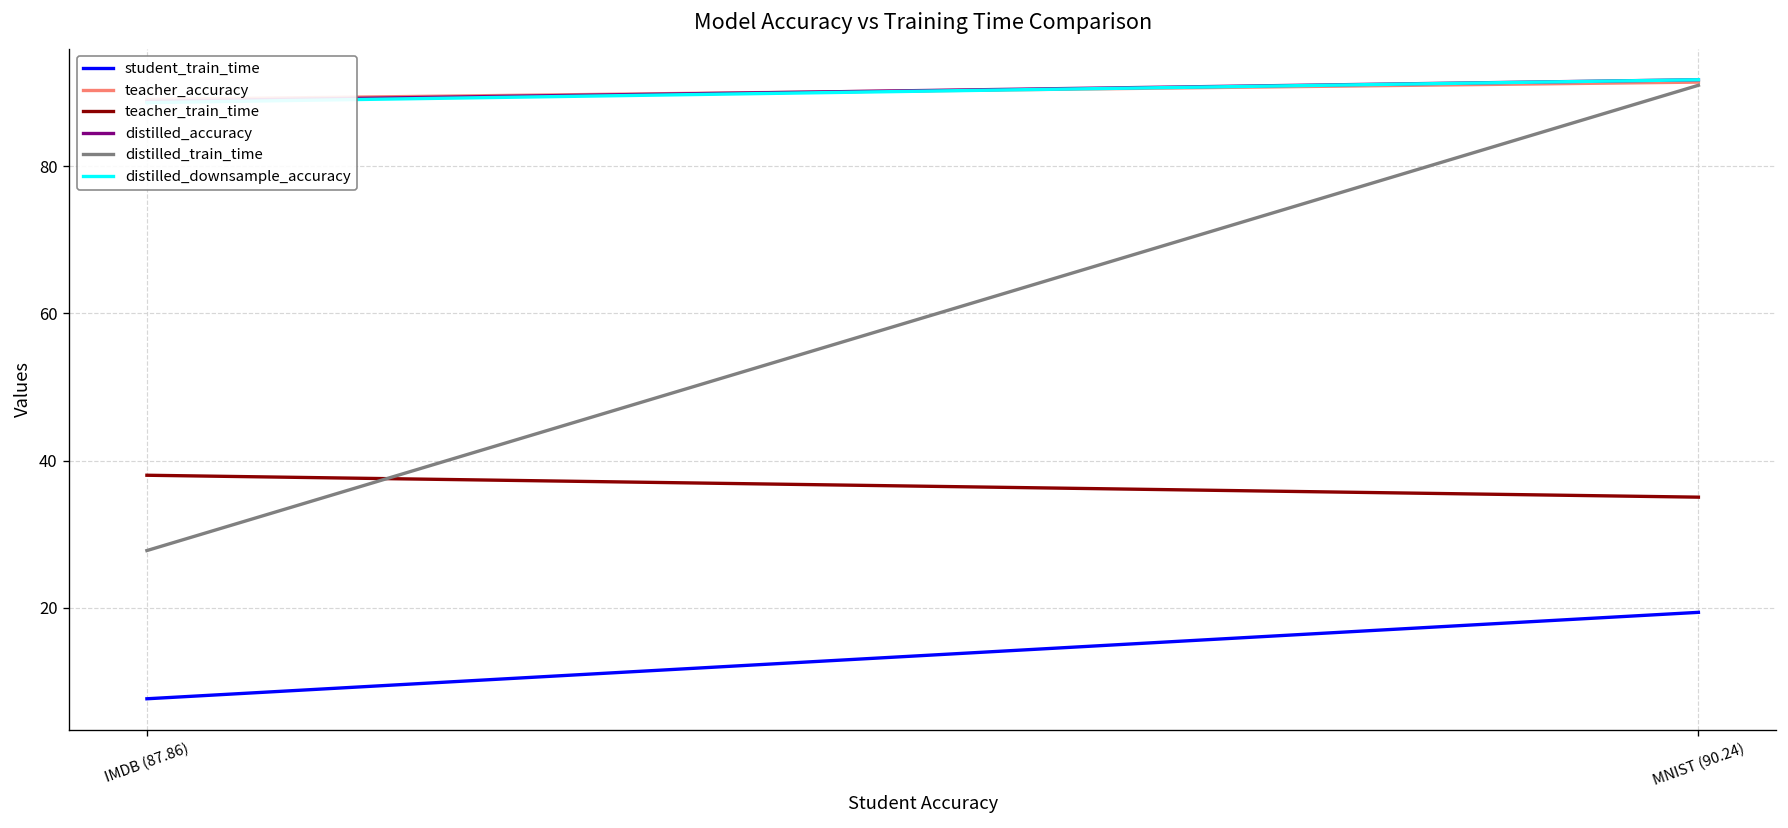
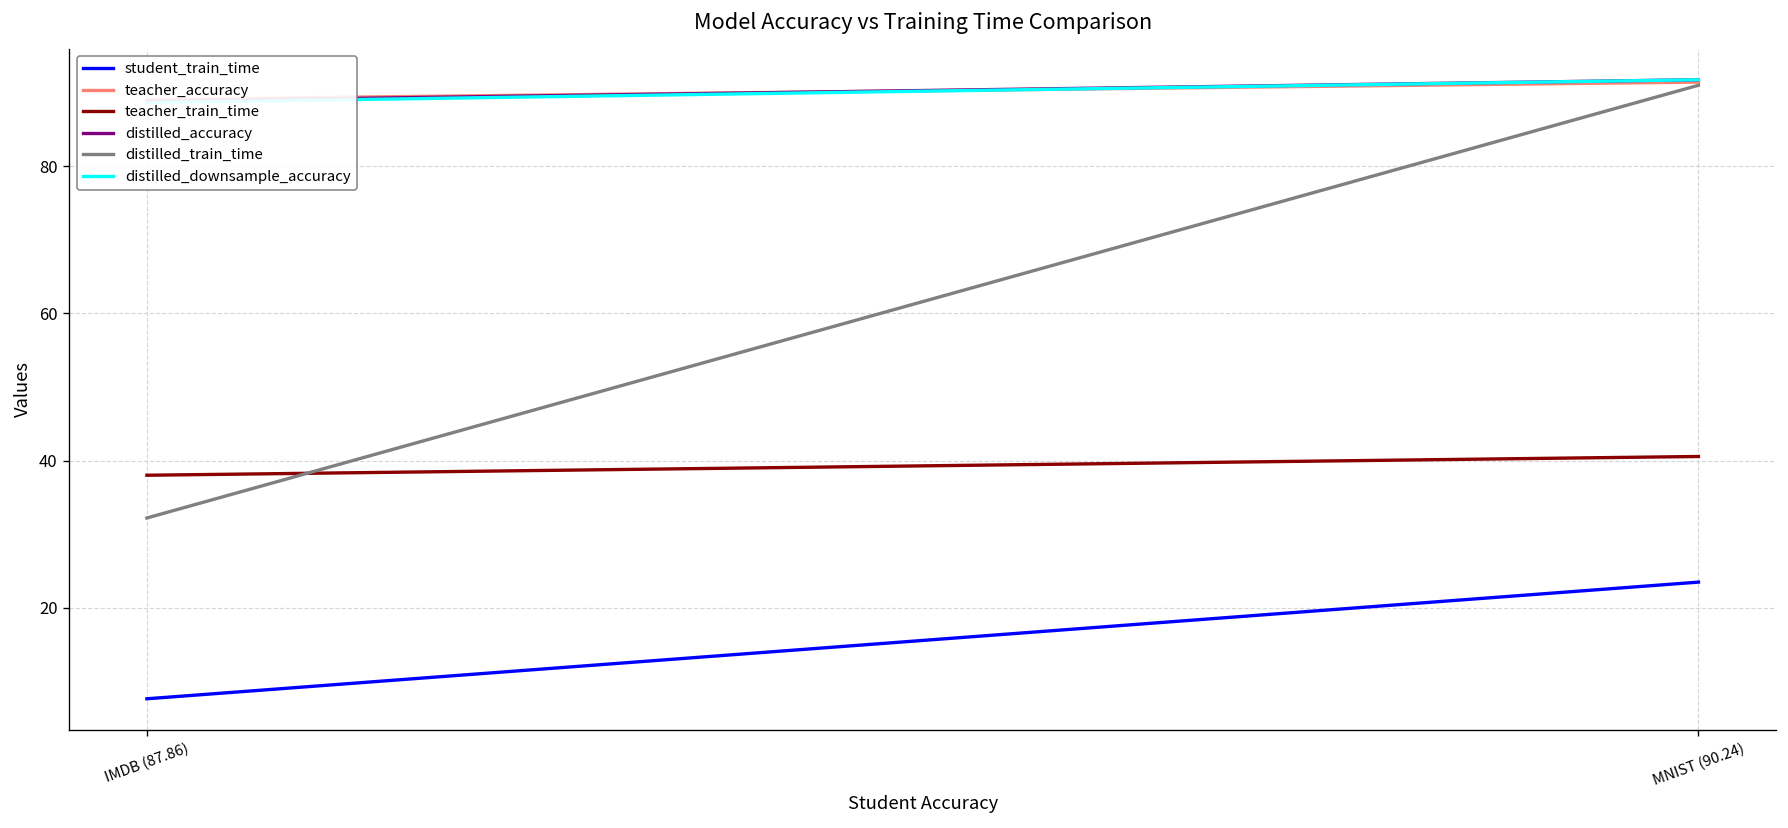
distilled_train_time, IMDB (87.86): 28 -> 32
student_train_time, MNIST (90.24): 19 -> 23
teacher_train_time, MNIST (90.24): 35 -> 41
